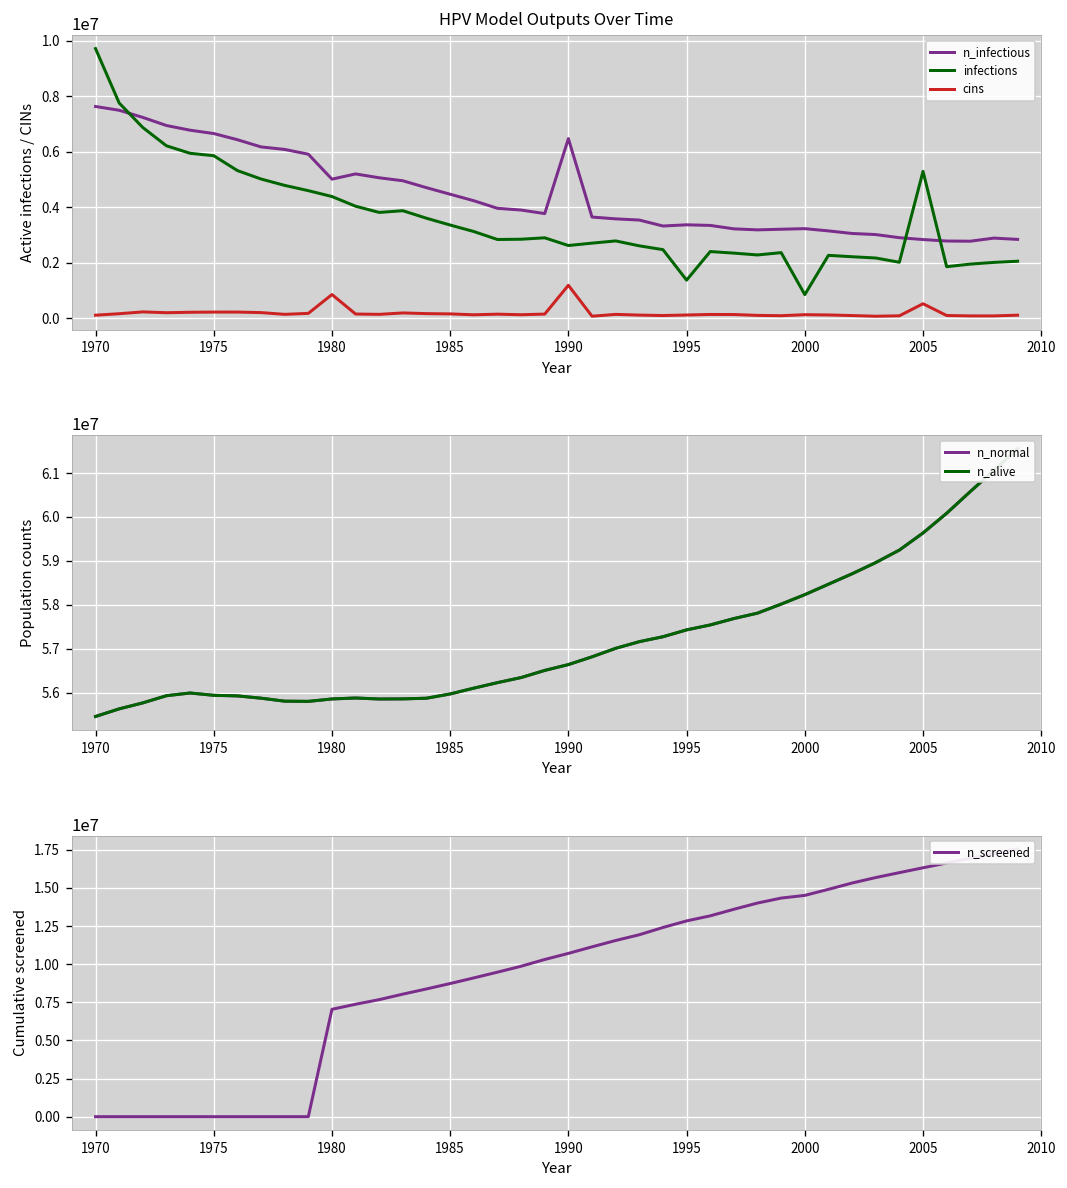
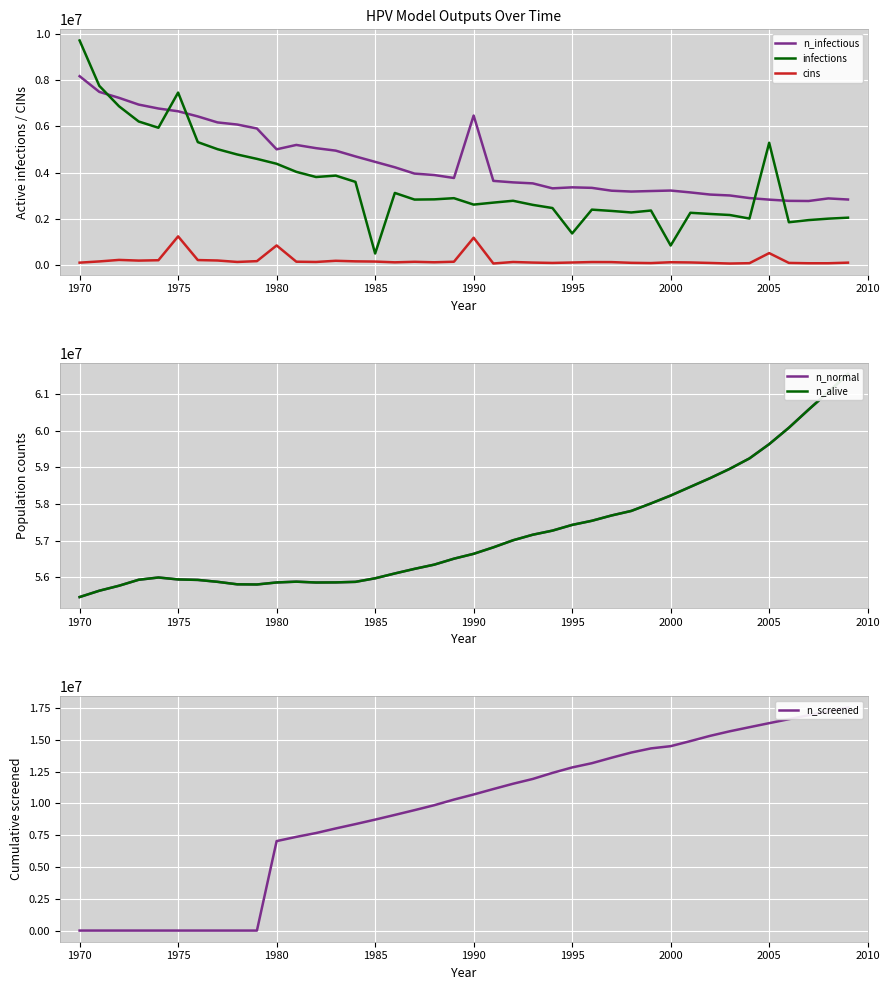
HPV Model Outputs Over Time, n_infectious, 1970: 7600000 -> 8200000
HPV Model Outputs Over Time, infections, 1975: 5900000 -> 7500000
HPV Model Outputs Over Time, cins, 1975: 200000 -> 1200000
HPV Model Outputs Over Time, infections, 1985: 3400000 -> 500000
